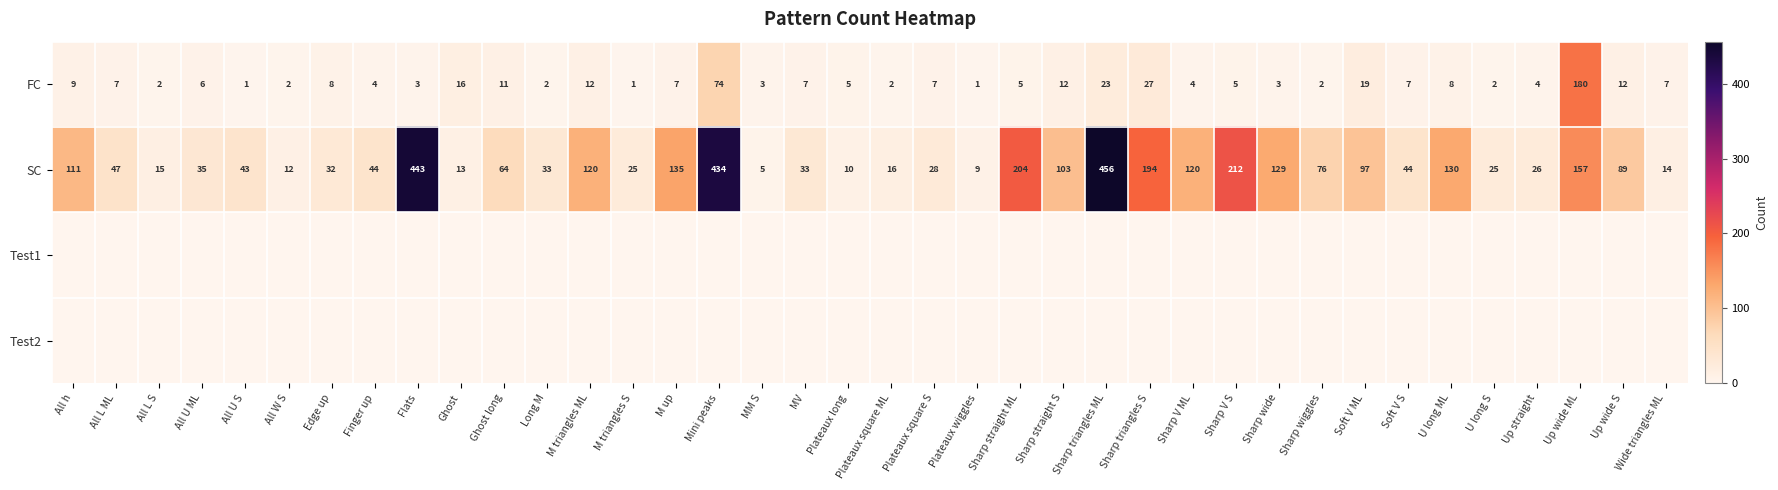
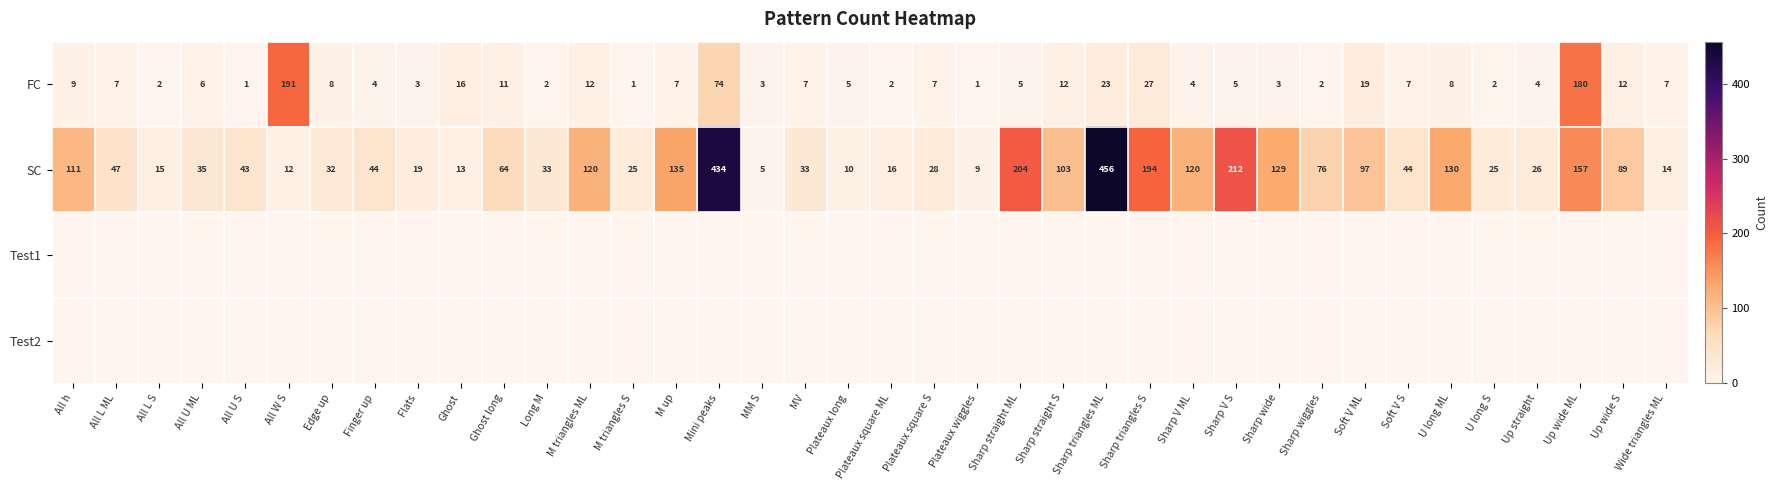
FC, All W S: 2 -> 191
SC, Flats: 443 -> 19
